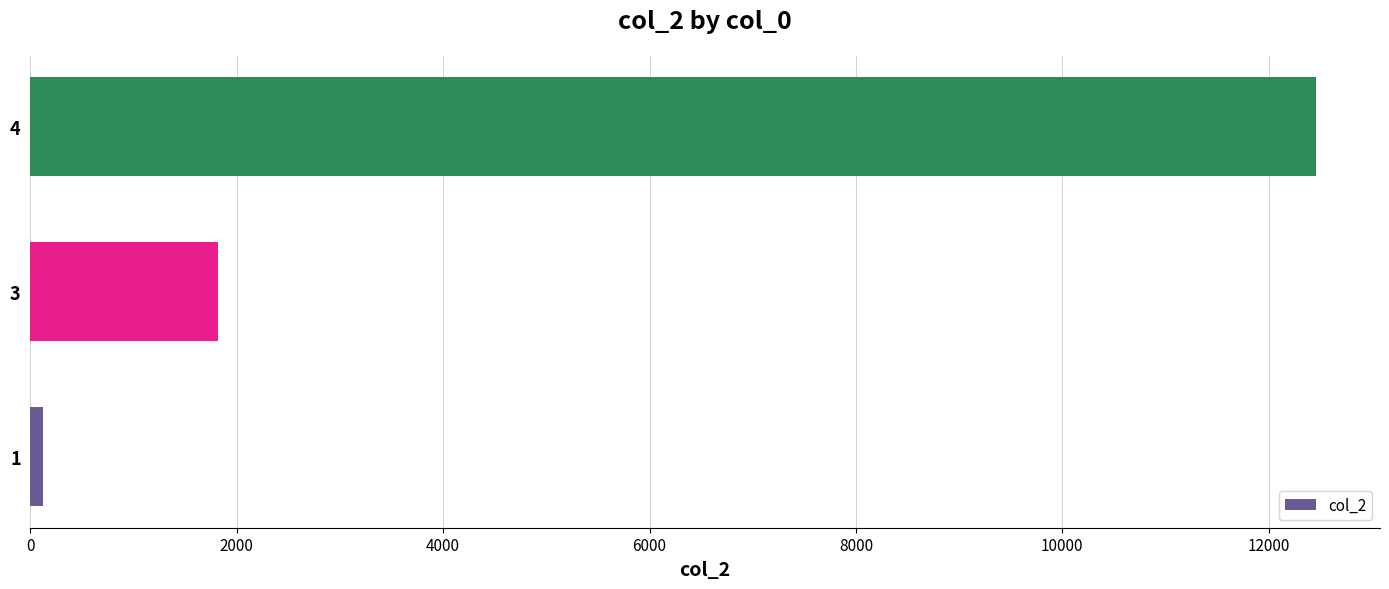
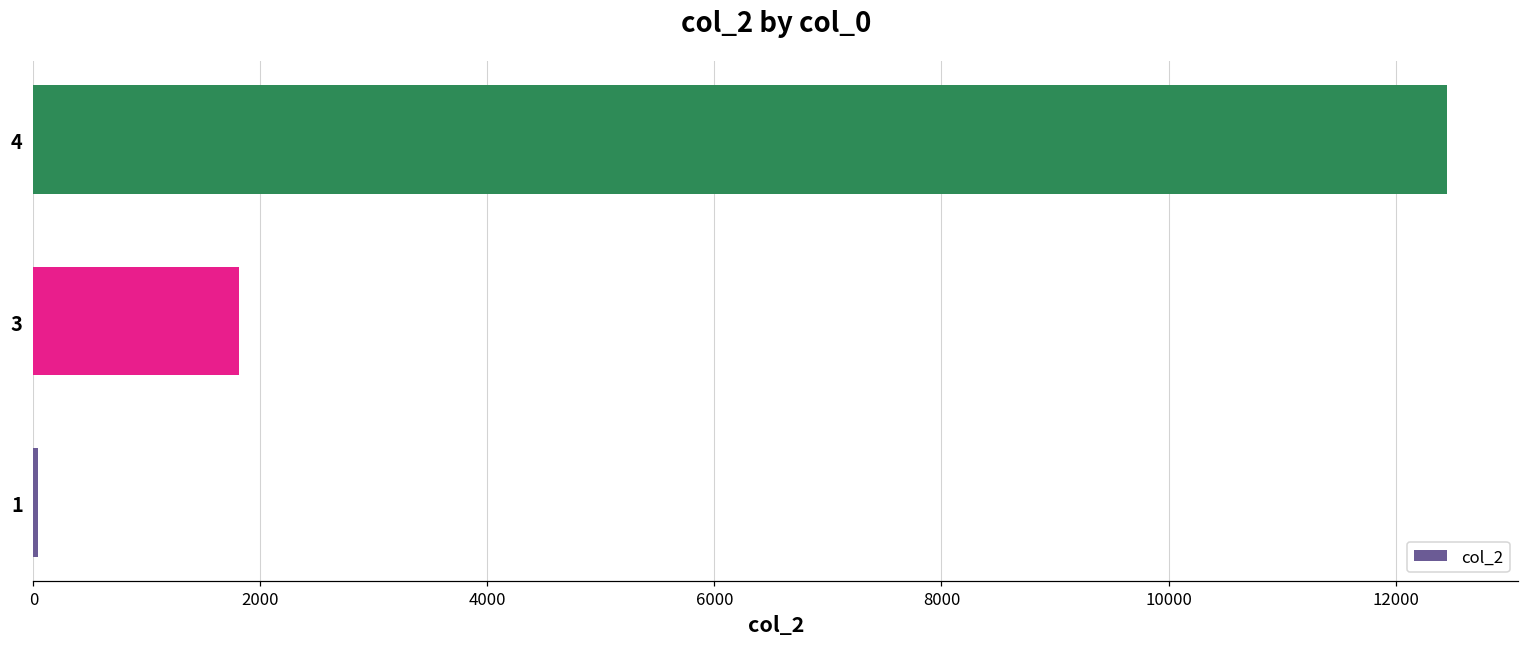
1: 120 -> 50
